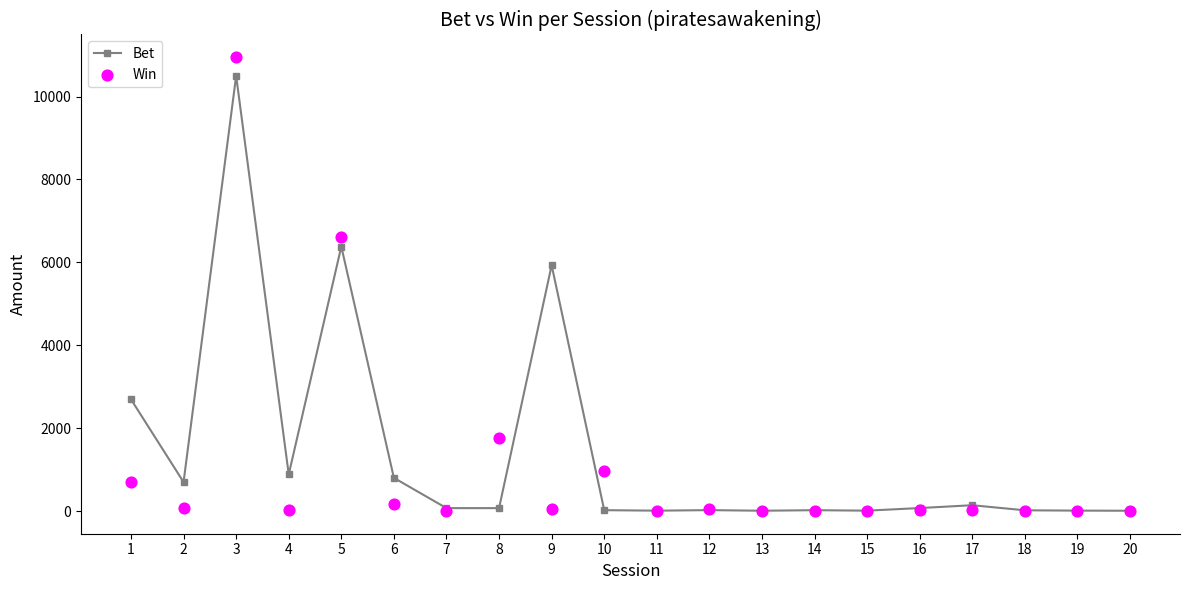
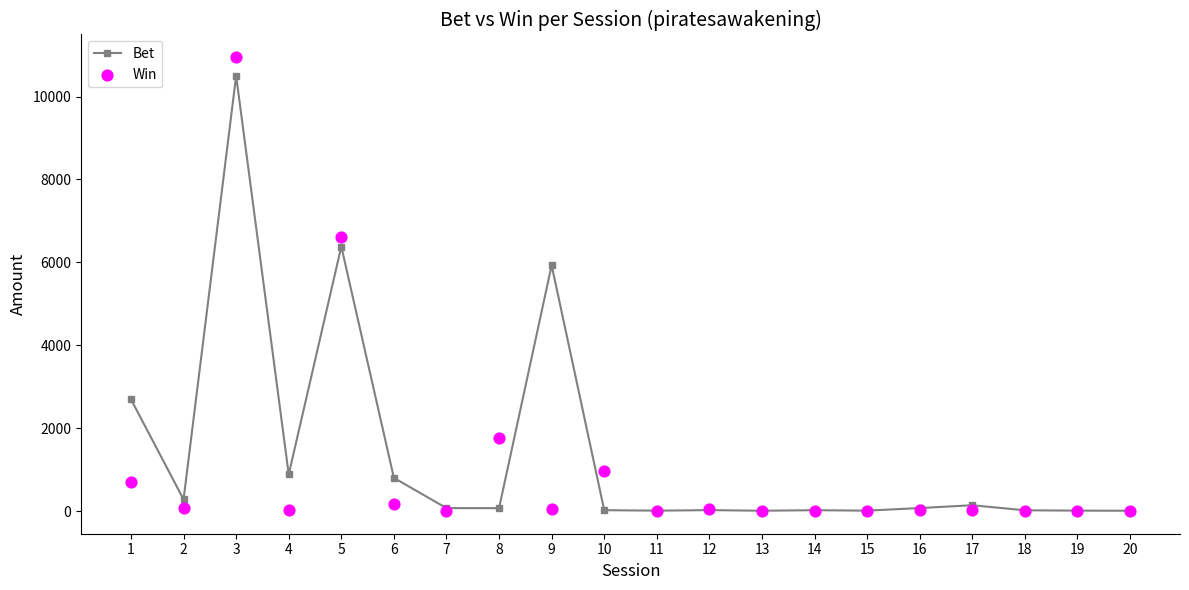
Bet, 2: 700 -> 300
